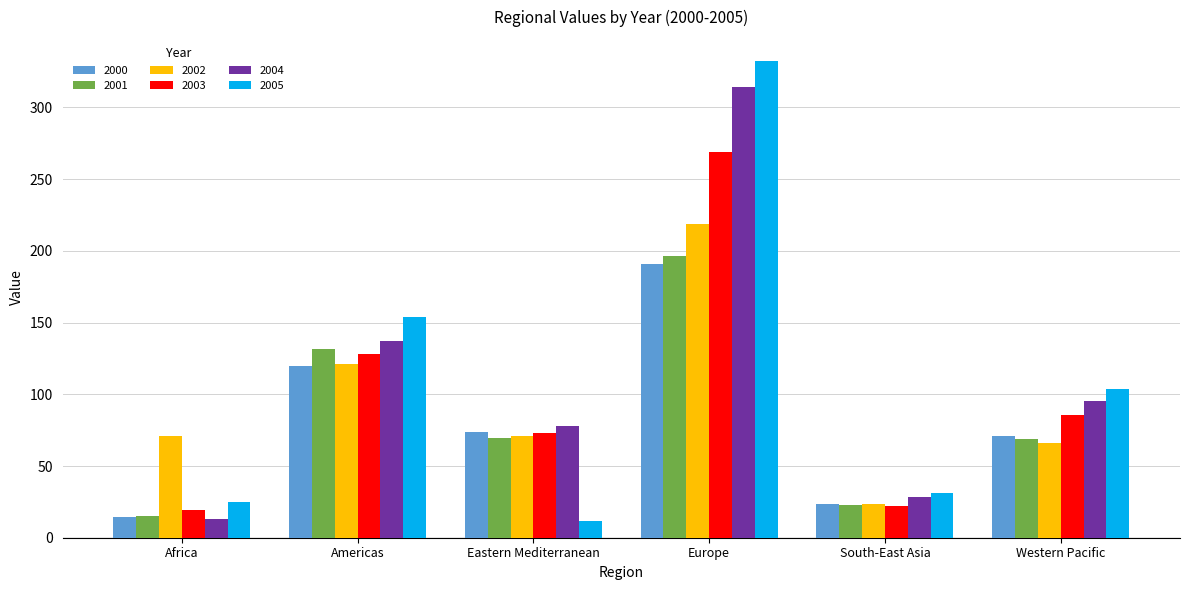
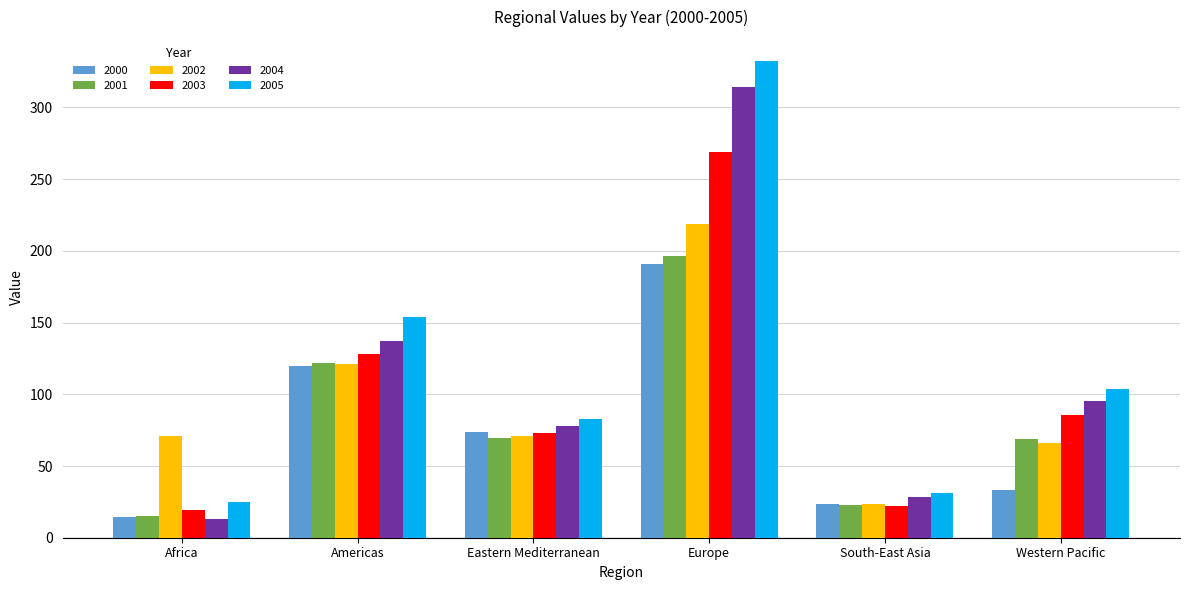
2001, Americas: 132 -> 122
2005, Eastern Mediterranean: 12 -> 83
2000, Western Pacific: 71 -> 33
